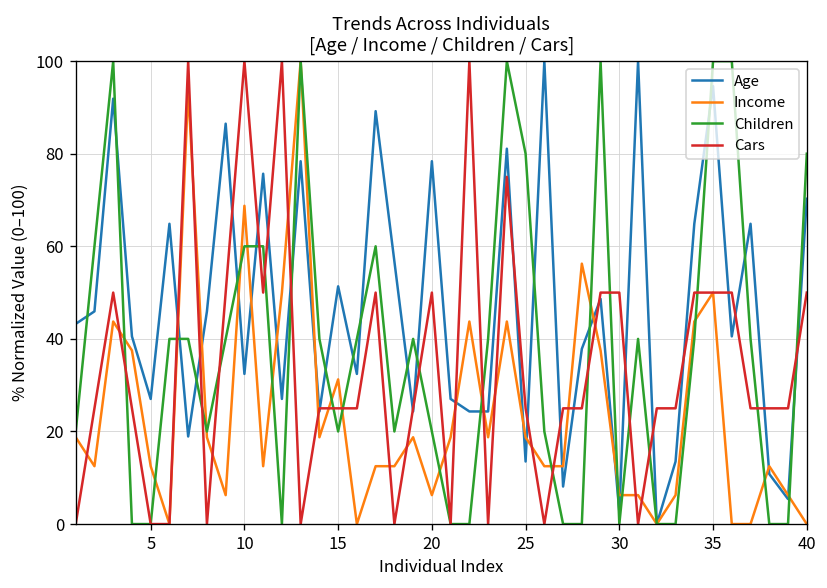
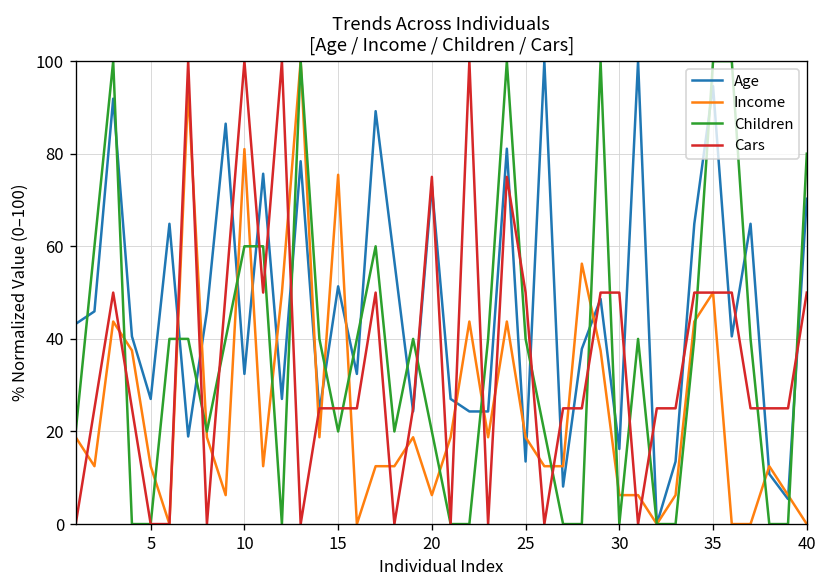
Income, 10: 69 -> 81
Income, 15: 31 -> 75
Age, 20: 78 -> 73
Cars, 20: 50 -> 75
Children, 25: 80 -> 40
Cars, 25: 25 -> 50
Age, 30: 3 -> 16
